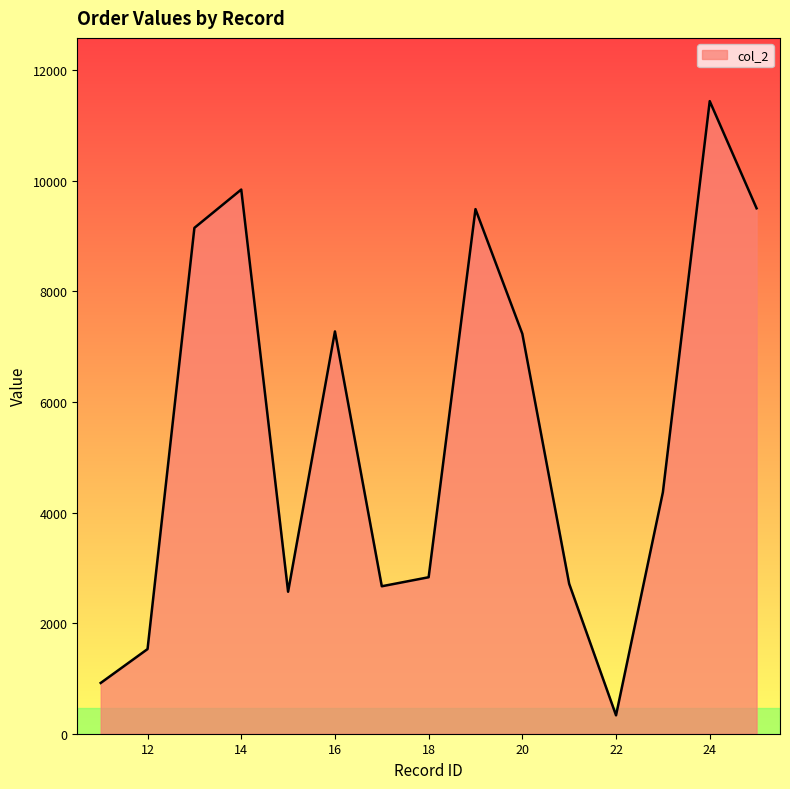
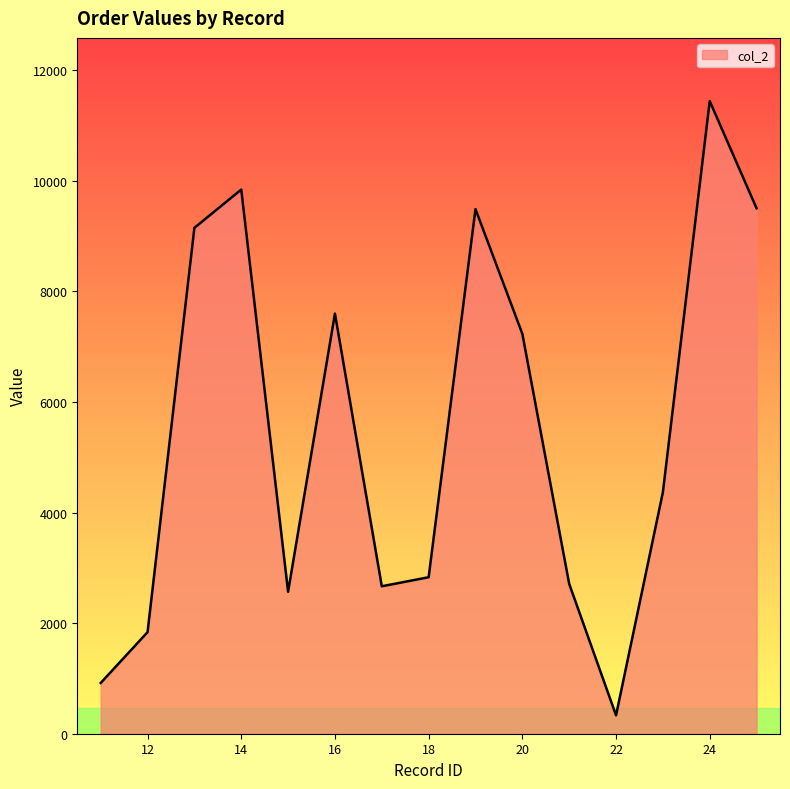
12: 1500 -> 1800
16: 7300 -> 7600
